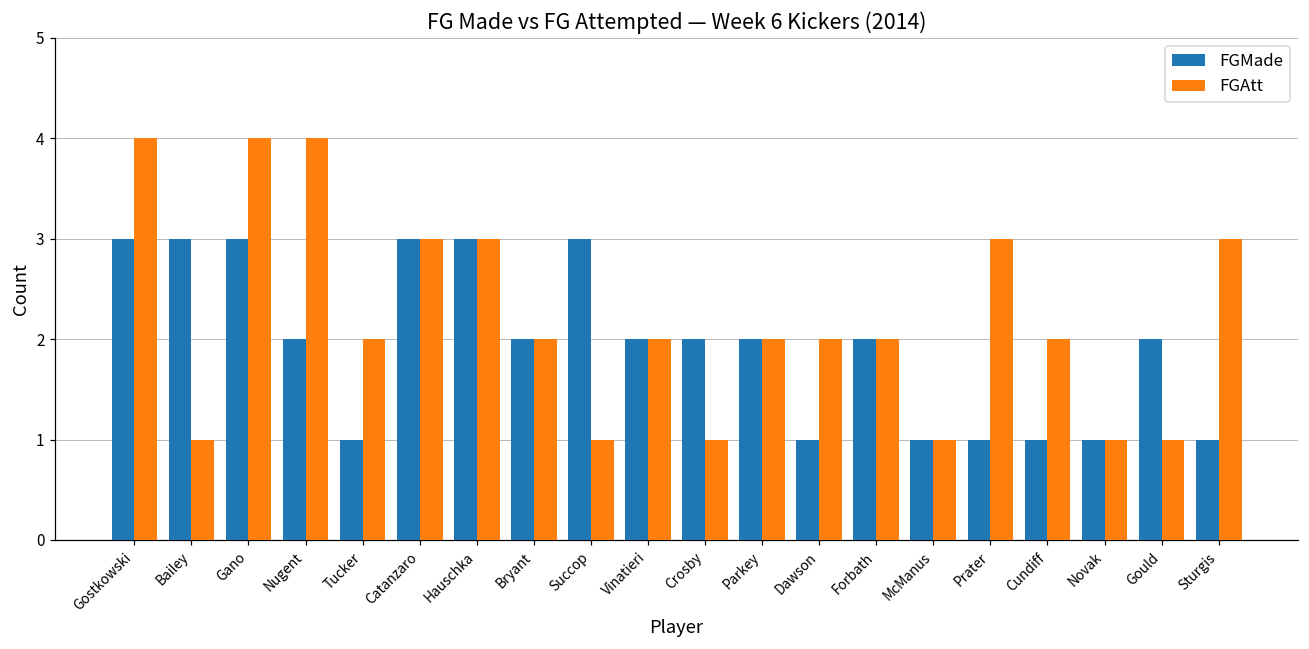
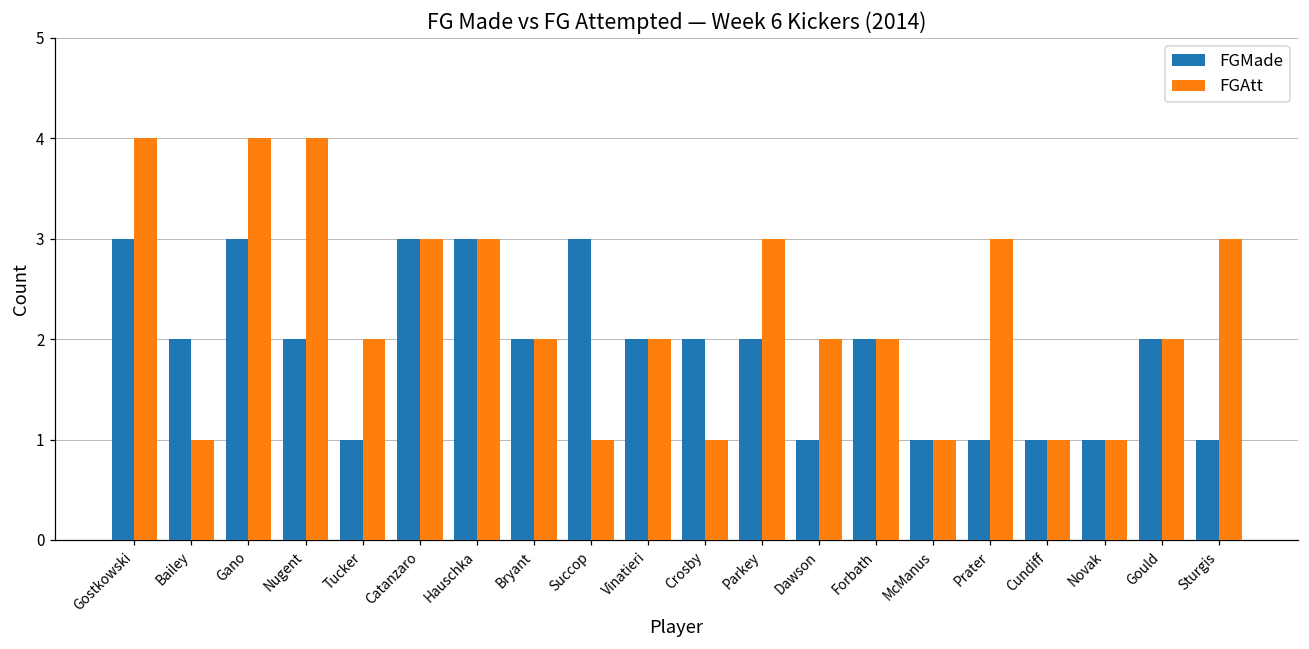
FGMade, Bailey: 3 -> 2
FGAtt, Parkey: 2 -> 3
FGAtt, Cundiff: 2 -> 1
FGAtt, Gould: 1 -> 2
